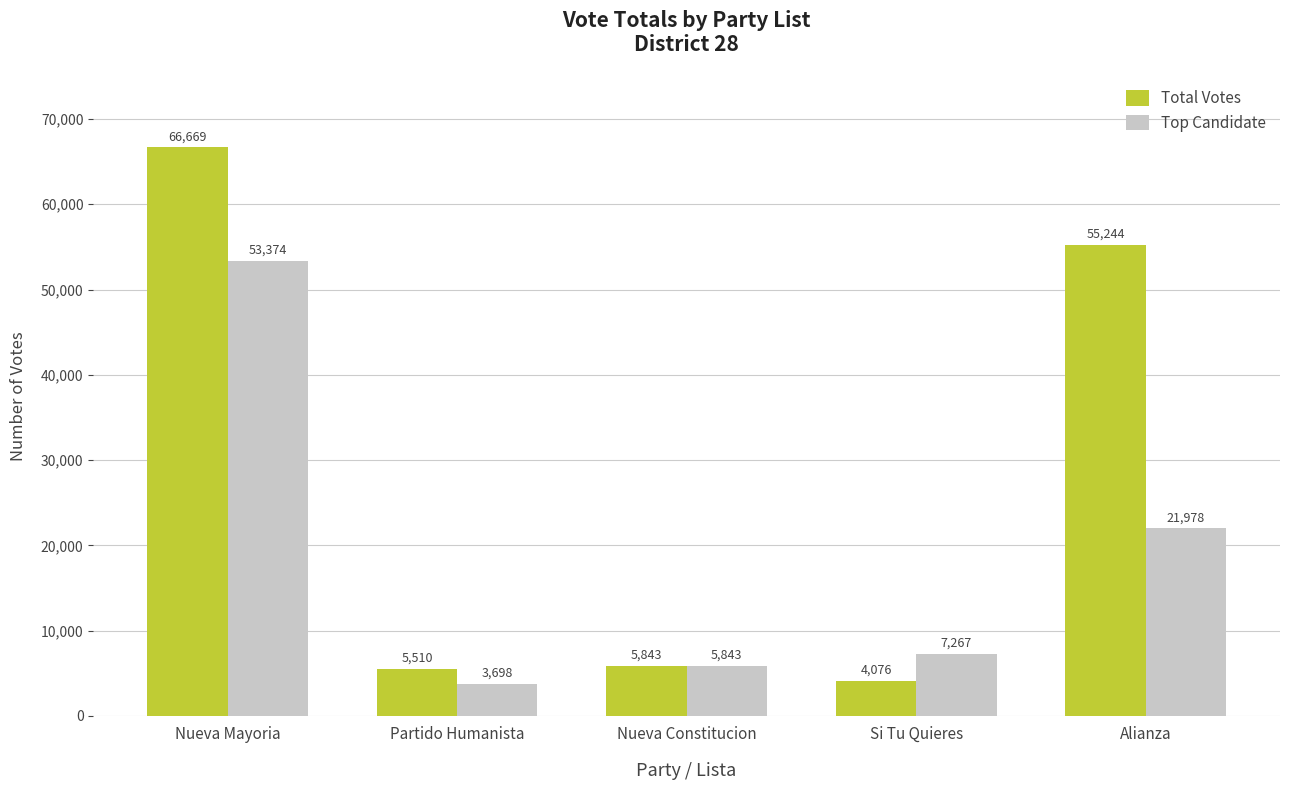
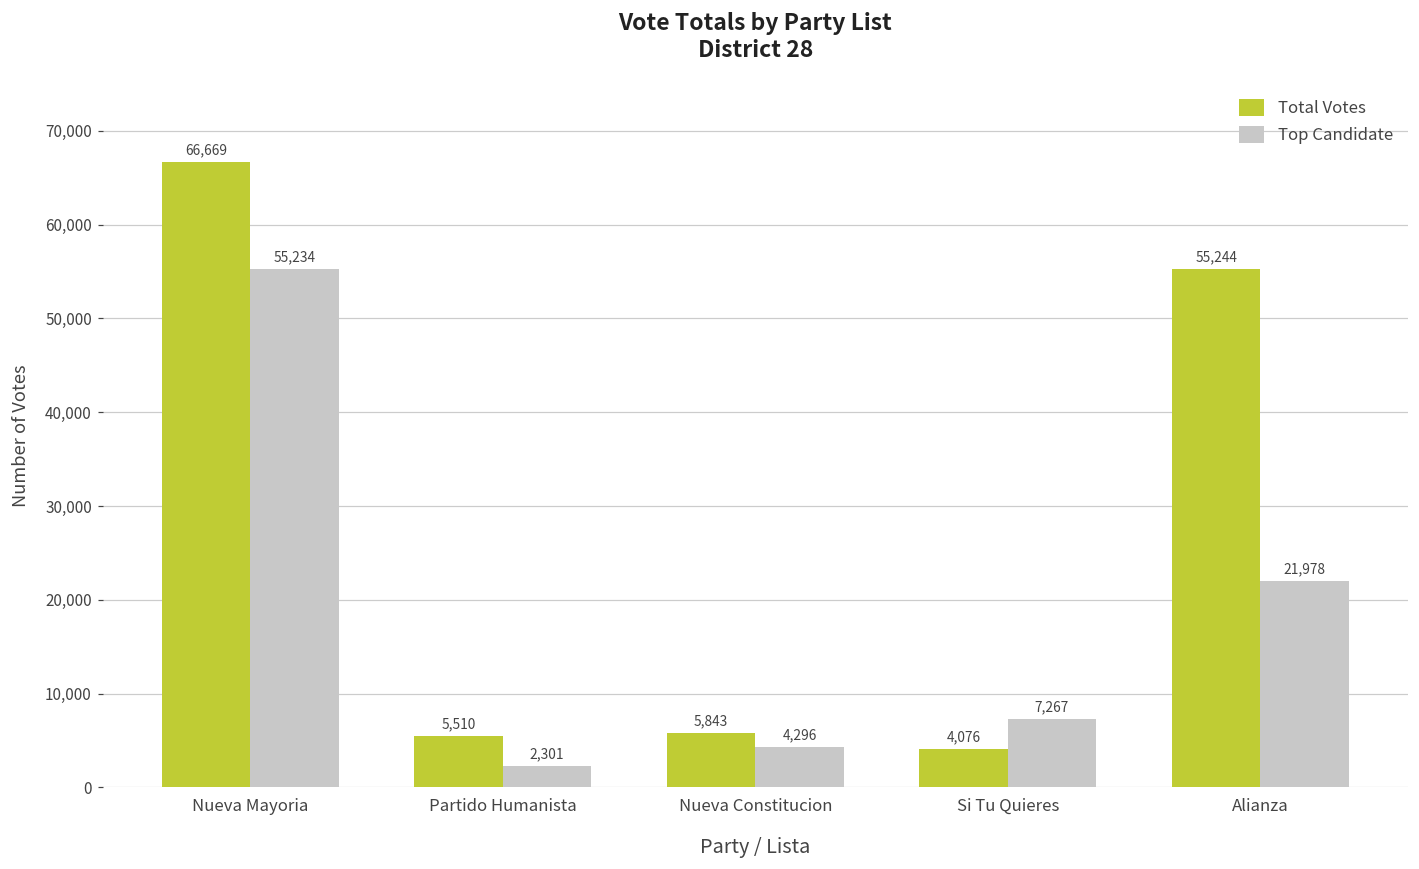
Top Candidate, Nueva Mayoria: 53,374 -> 55,234
Top Candidate, Partido Humanista: 3,698 -> 2,301
Top Candidate, Nueva Constitucion: 5,843 -> 4,296
